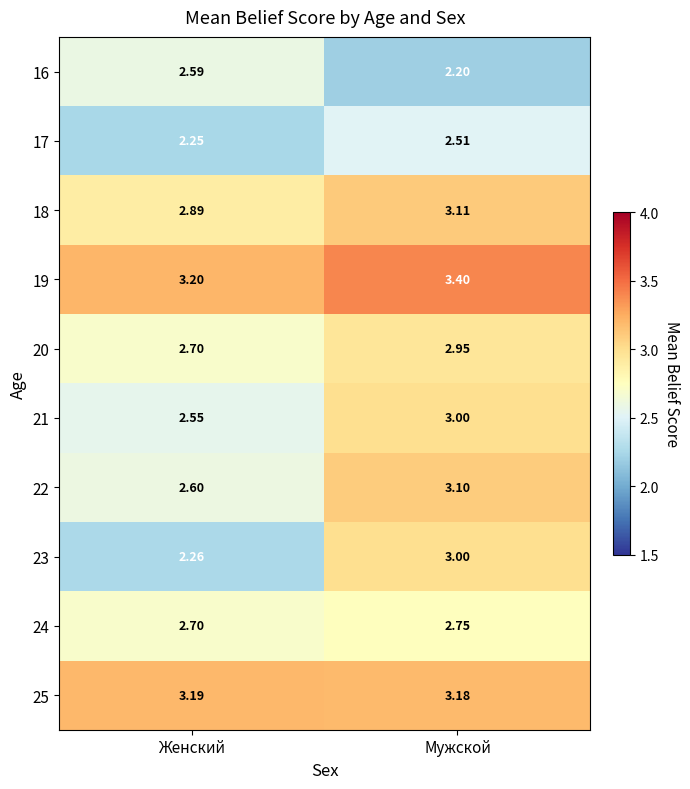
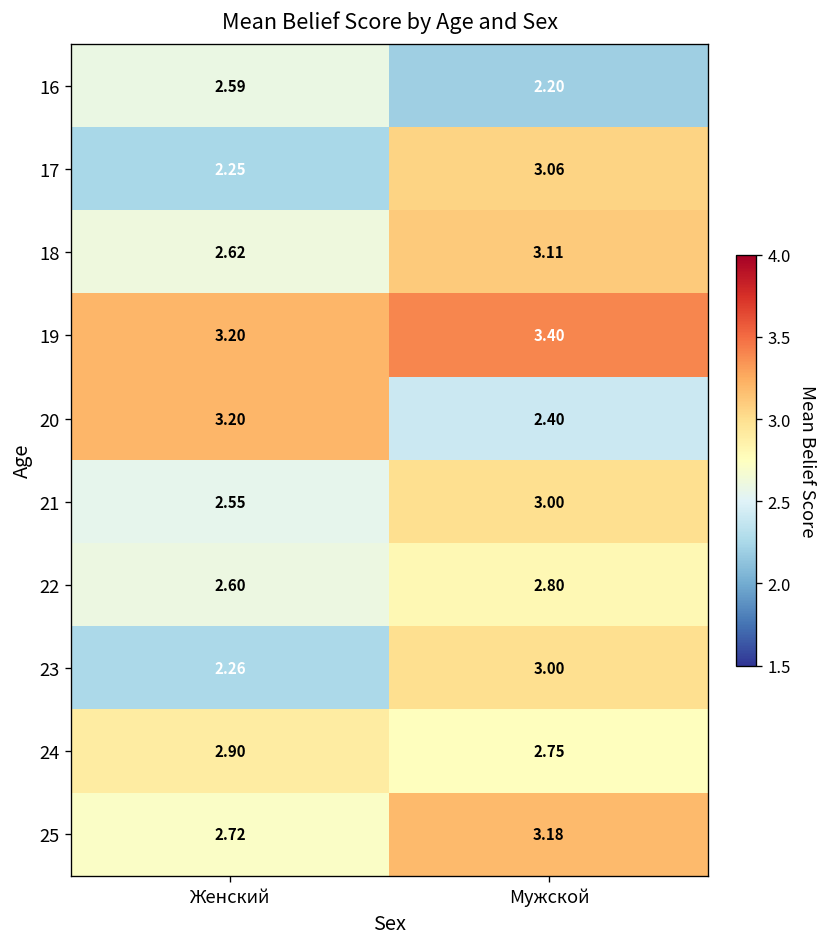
17, Мужской: 2.51 -> 3.06
18, Женский: 2.89 -> 2.62
20, Женский: 2.70 -> 3.20
20, Мужской: 2.95 -> 2.40
22, Мужской: 3.10 -> 2.80
24, Женский: 2.70 -> 2.90
25, Женский: 3.19 -> 2.72
